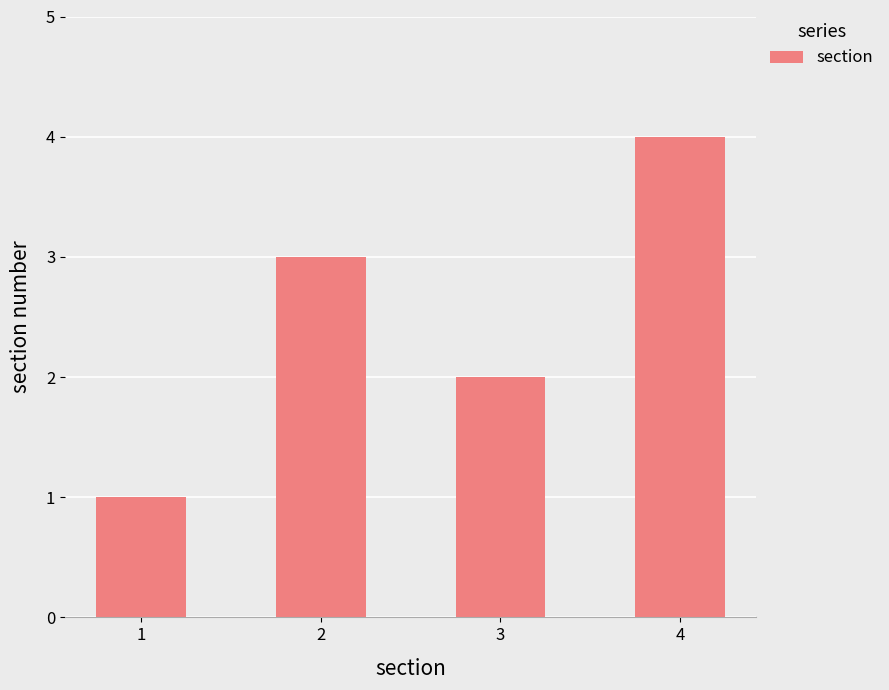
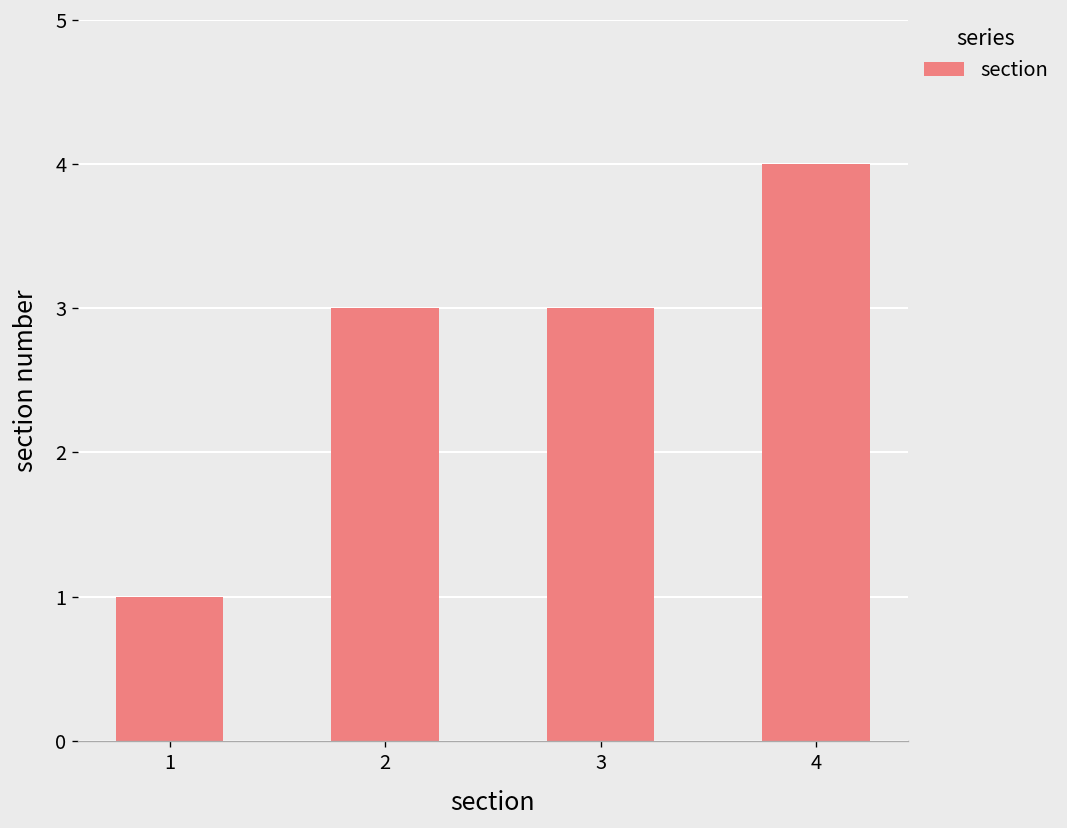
3: 2 -> 3
